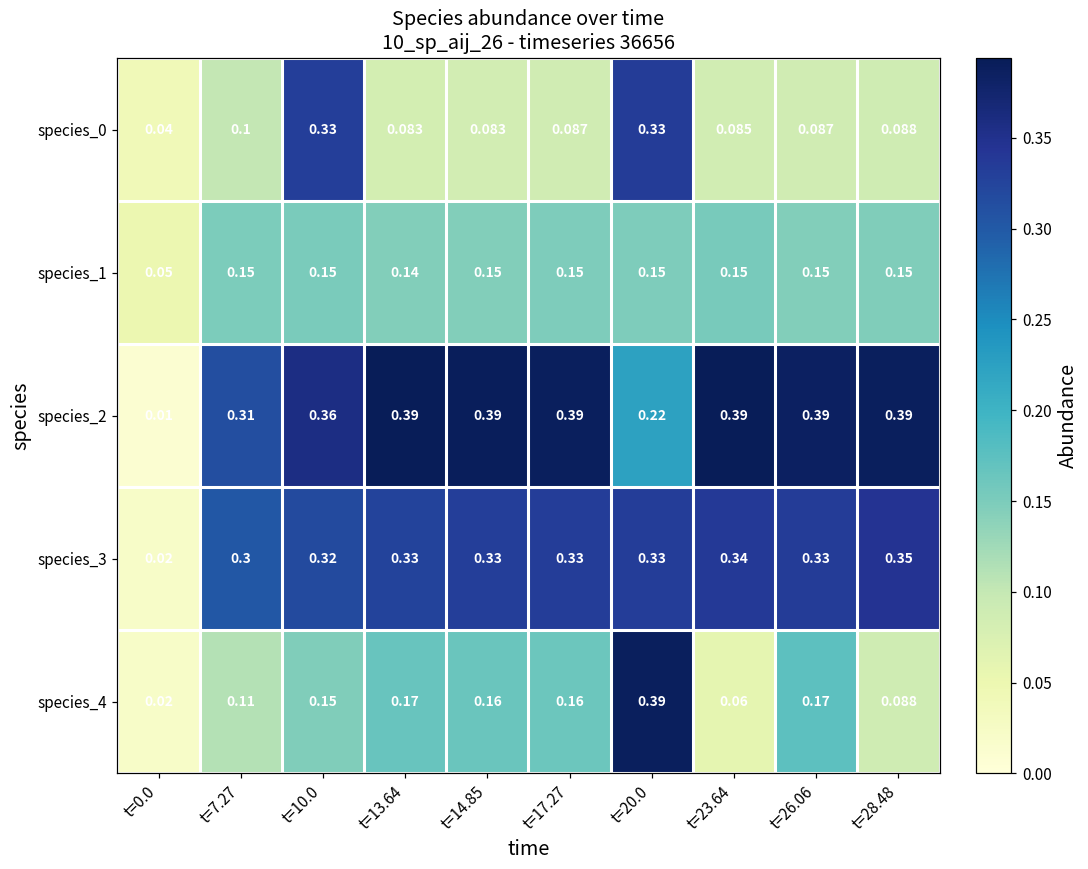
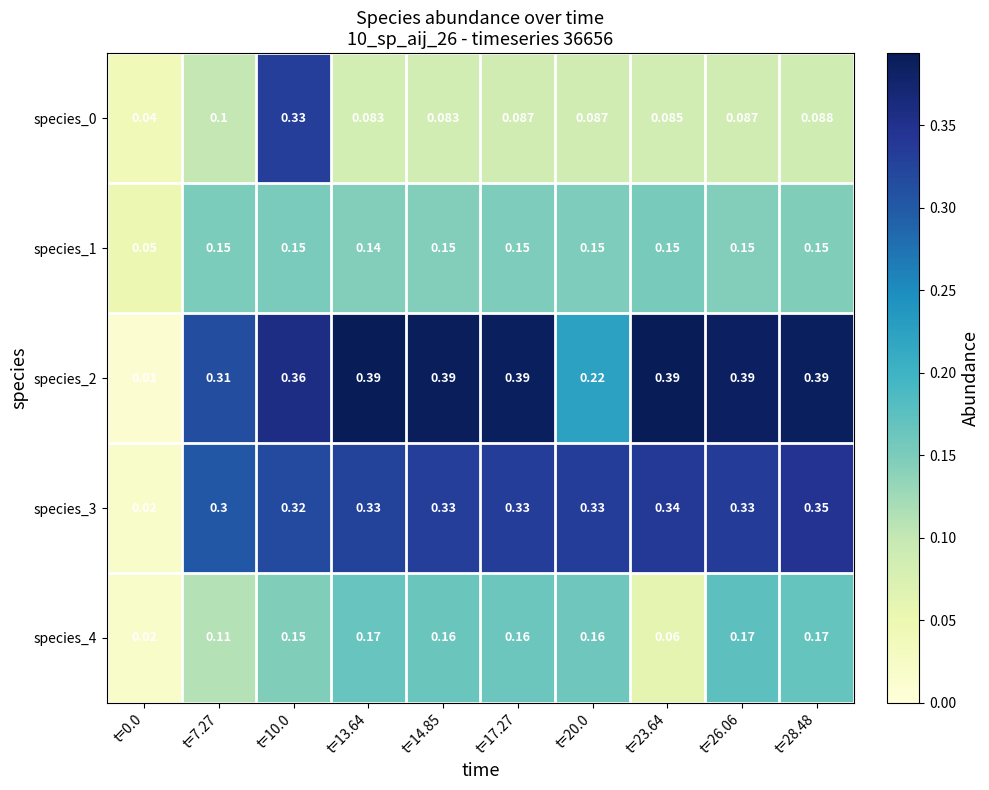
species_0, t=20.0: 0.33 -> 0.087
species_4, t=20.0: 0.39 -> 0.16
species_4, t=28.48: 0.088 -> 0.17
